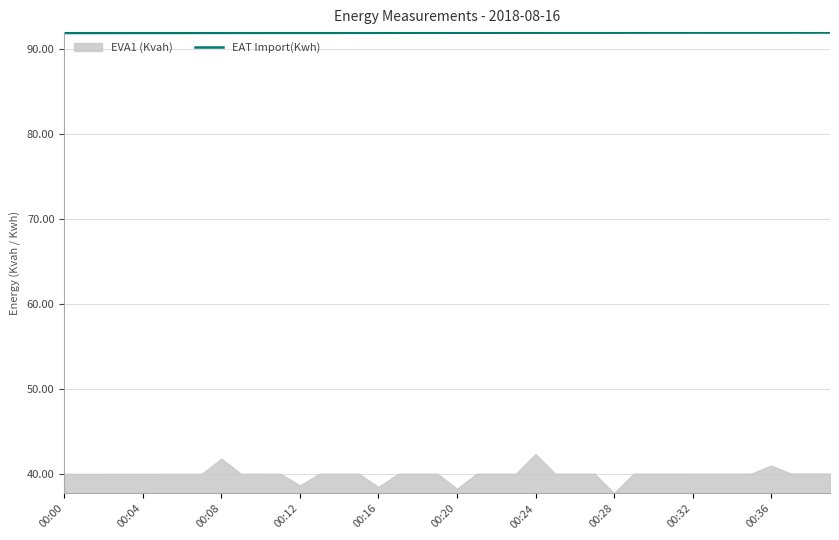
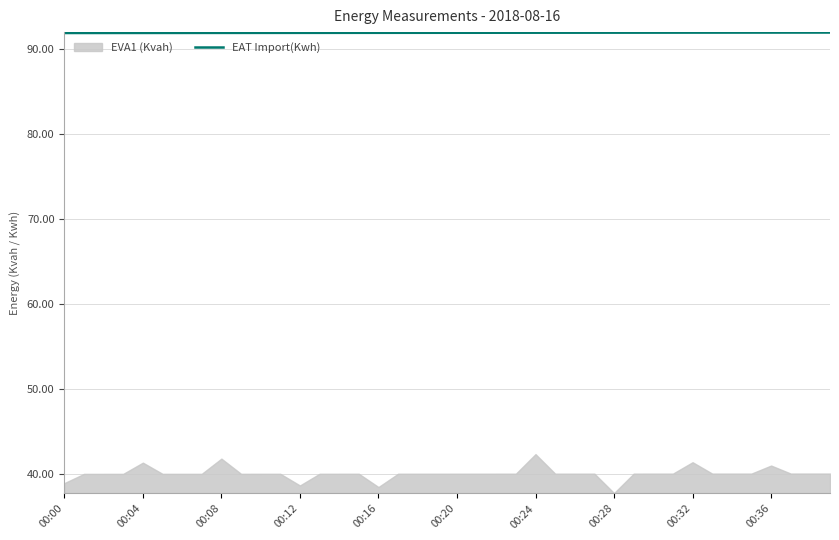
EVA1 (Kvah), 00:00: 40 -> 39
EVA1 (Kvah), 00:04: 40 -> 41
EVA1 (Kvah), 00:20: 38 -> 40
EVA1 (Kvah), 00:32: 40 -> 41
